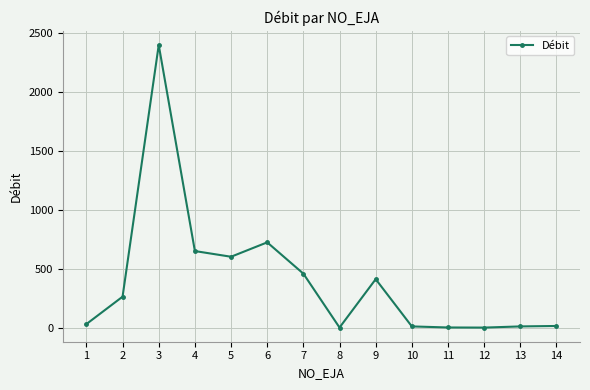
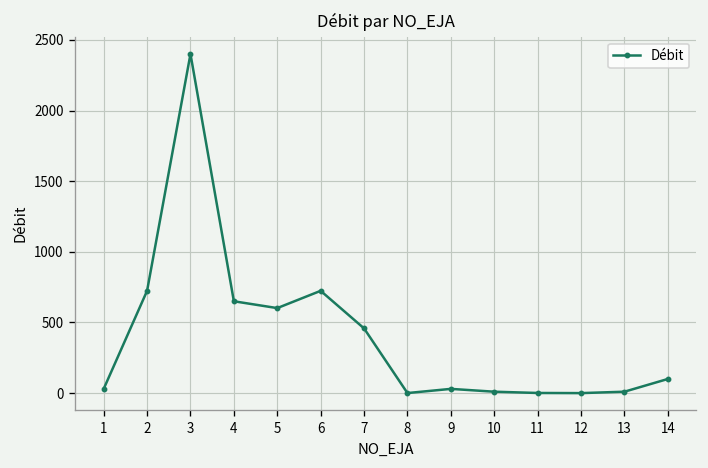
2: 260 -> 720
9: 410 -> 30
14: 10 -> 100
